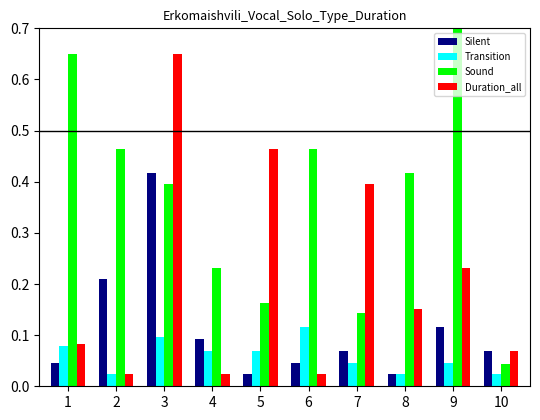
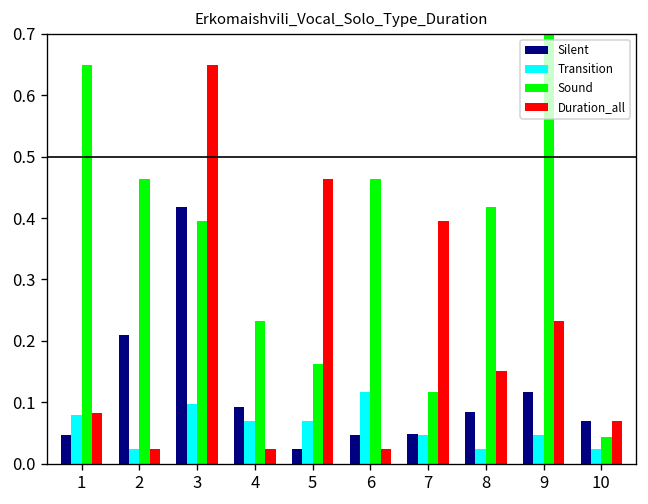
Silent, 7: 0.07 -> 0.05
Sound, 7: 0.14 -> 0.12
Silent, 8: 0.02 -> 0.08
